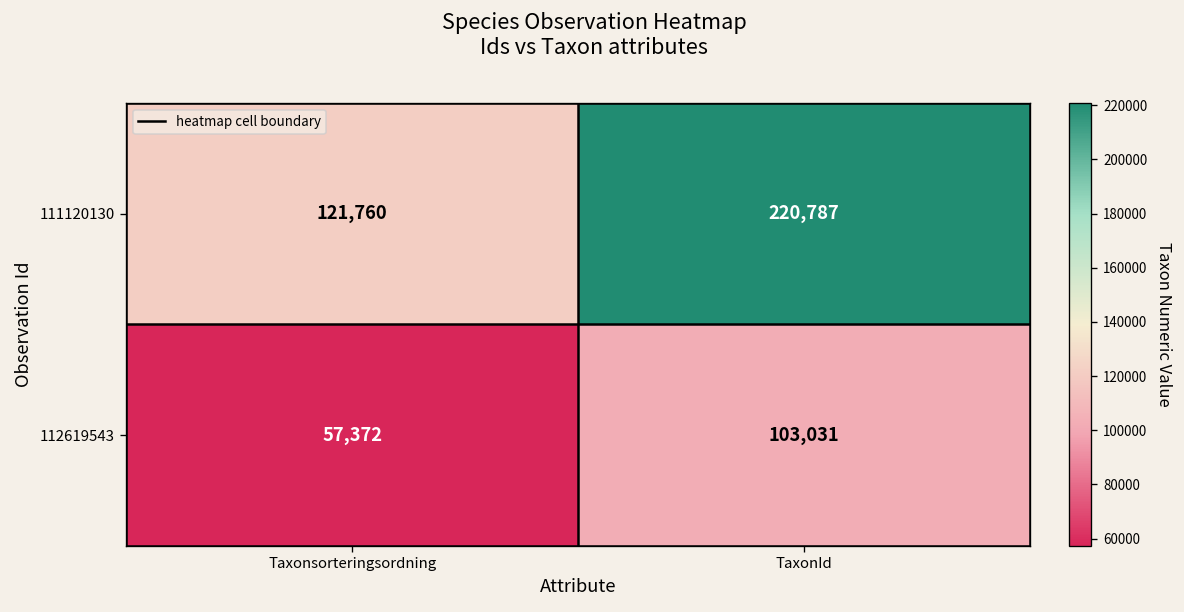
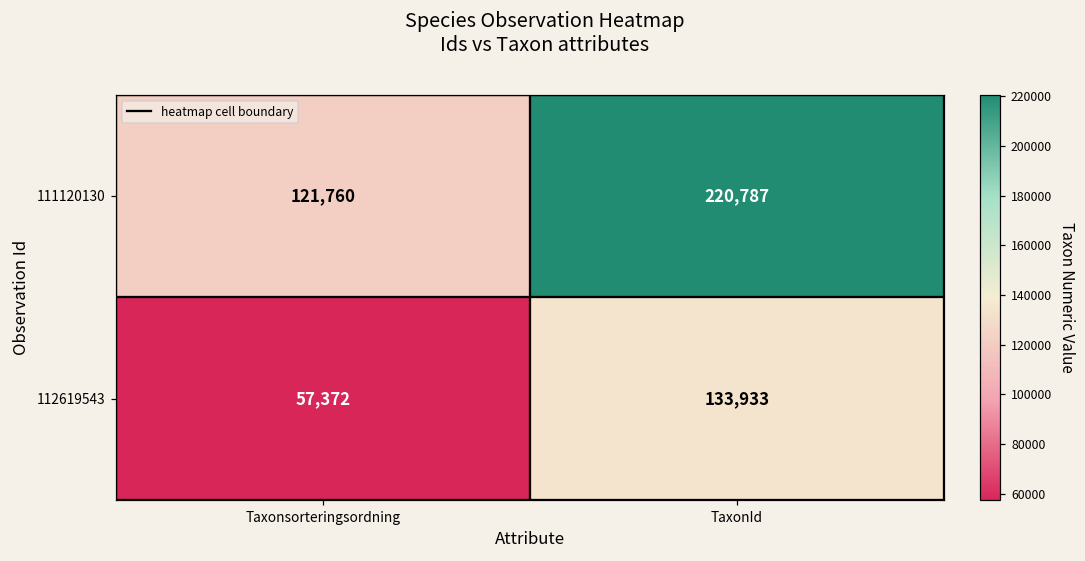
112619543, TaxonId: 103,031 -> 133,933
